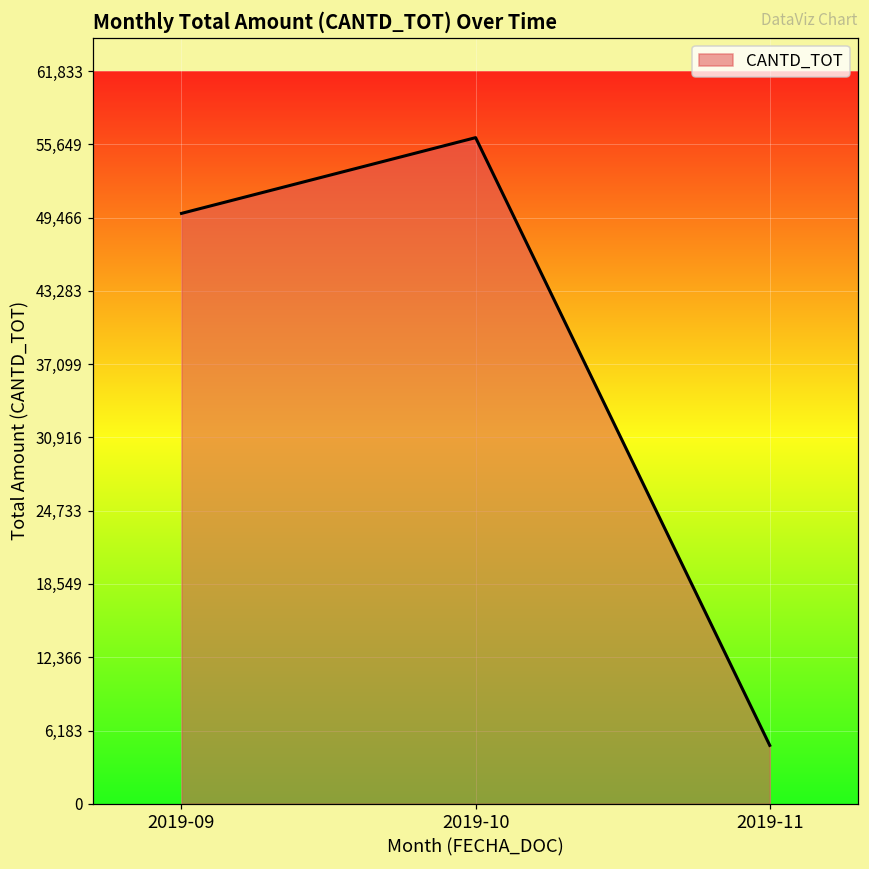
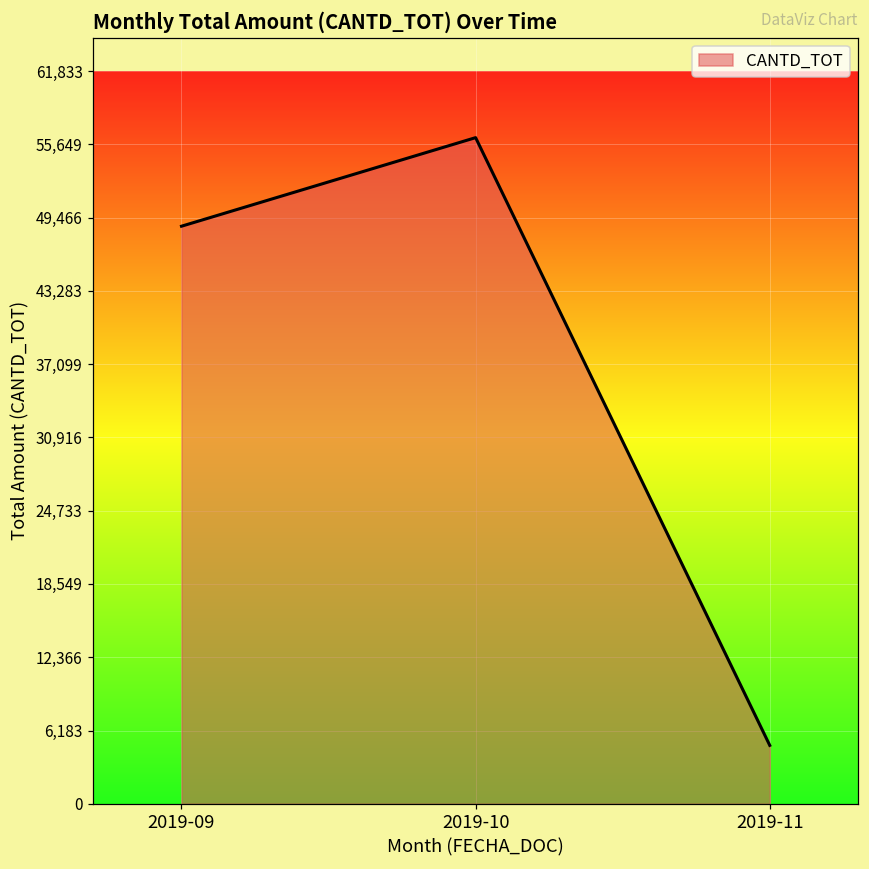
2019-09: 49,800 -> 48,700
